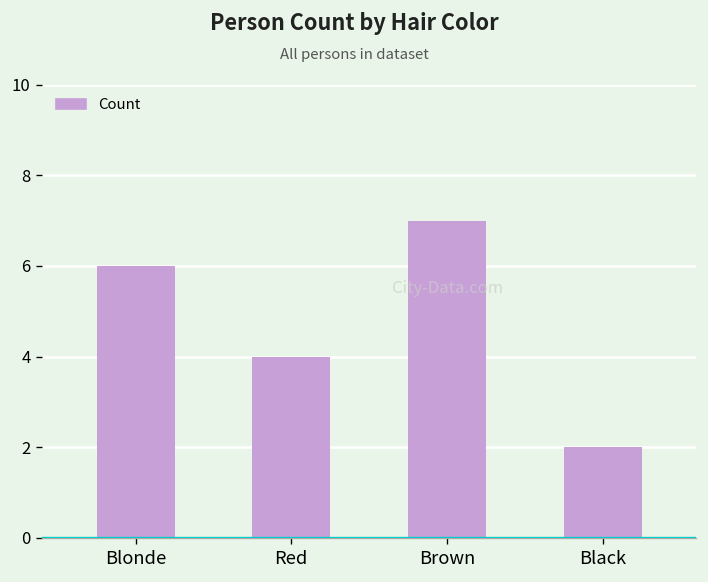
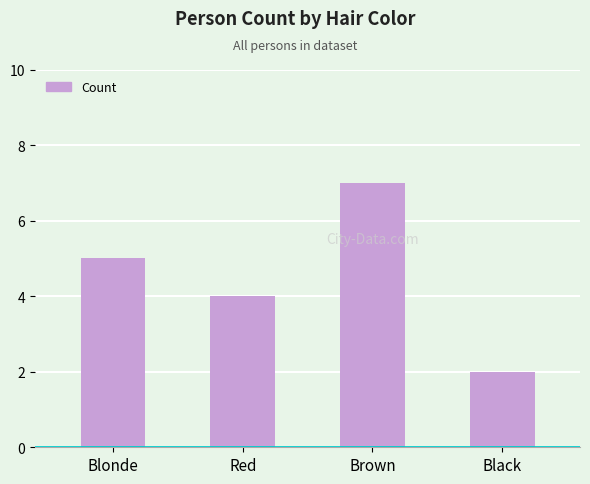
Blonde: 6 -> 5
